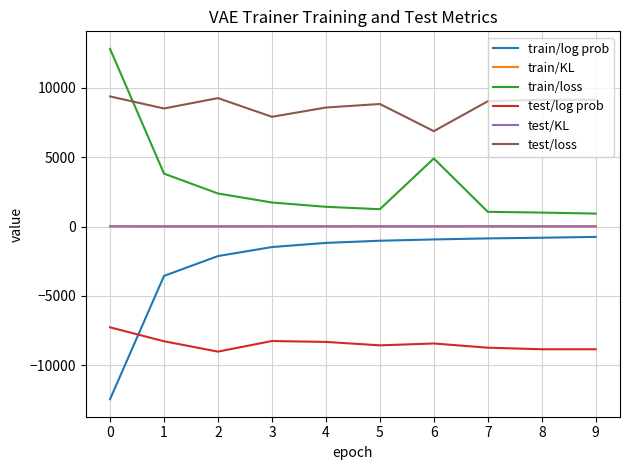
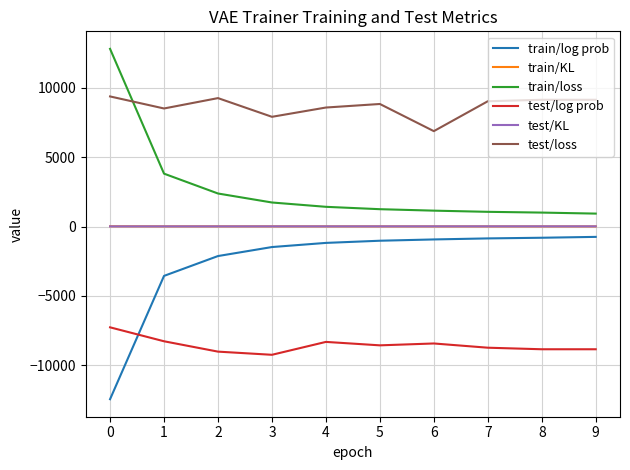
test/log prob, 3: -8200 -> -9200
train/loss, 6: 4900 -> 1100
